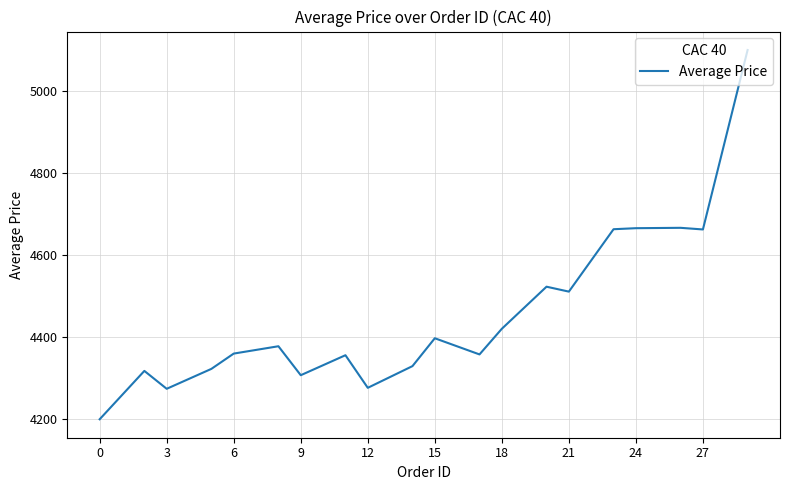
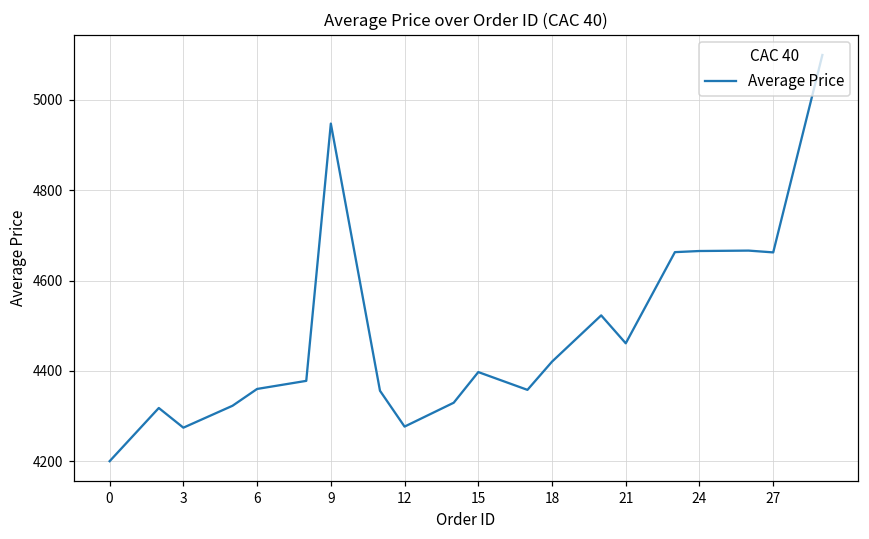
9: 4310 -> 4950
21: 4510 -> 4460
